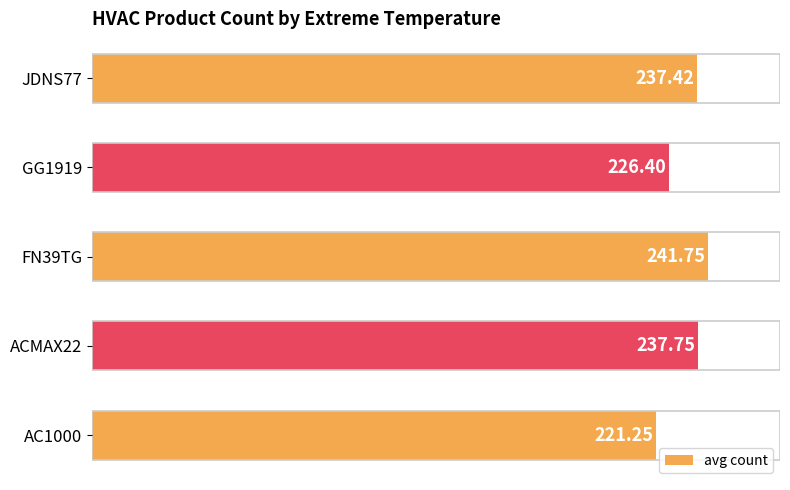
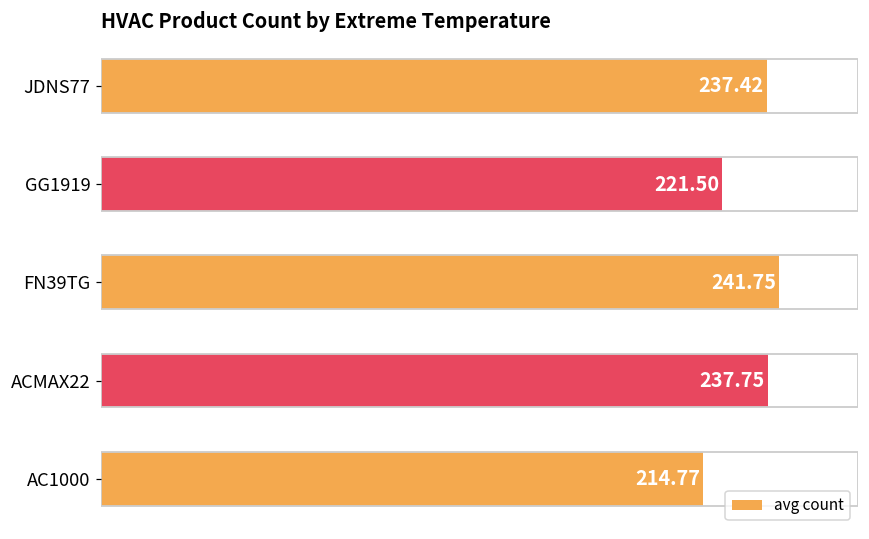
GG1919: 226.40 -> 221.50
AC1000: 221.25 -> 214.77
